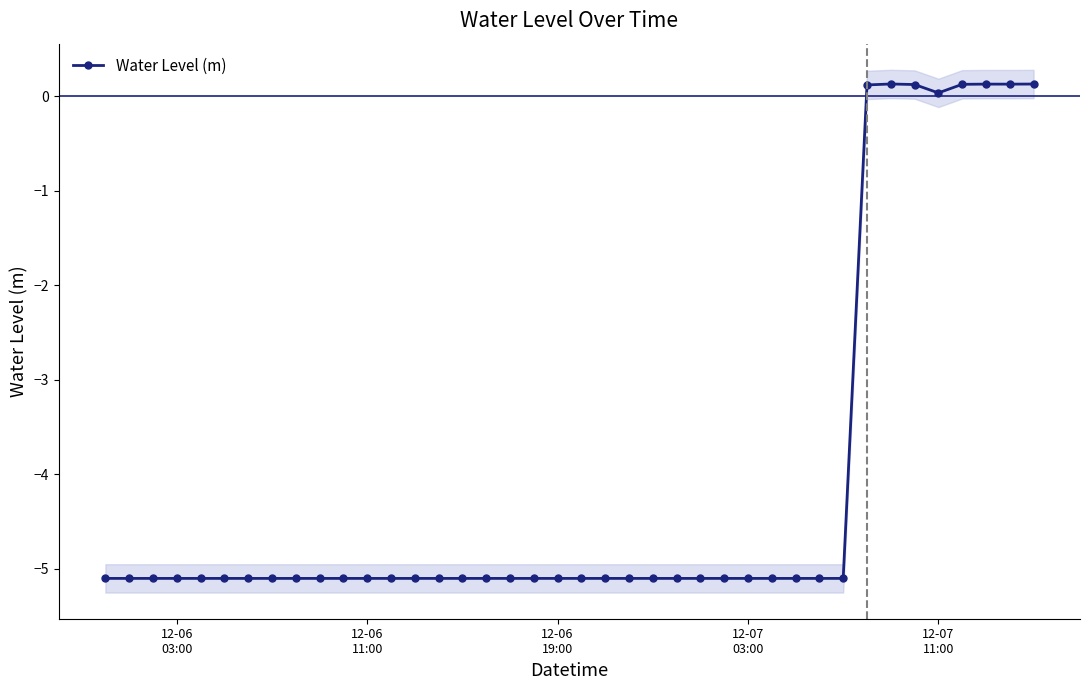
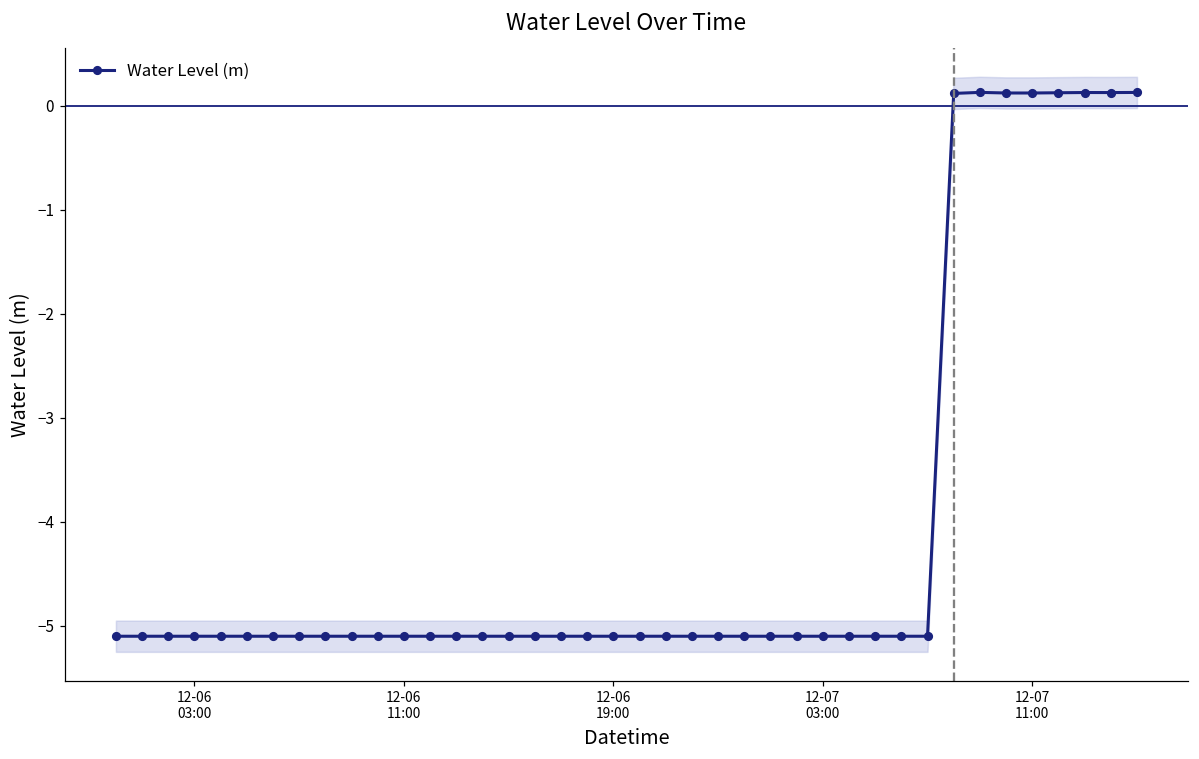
Water Level (m), 12-07 11:00: 0.0 -> 0.1
